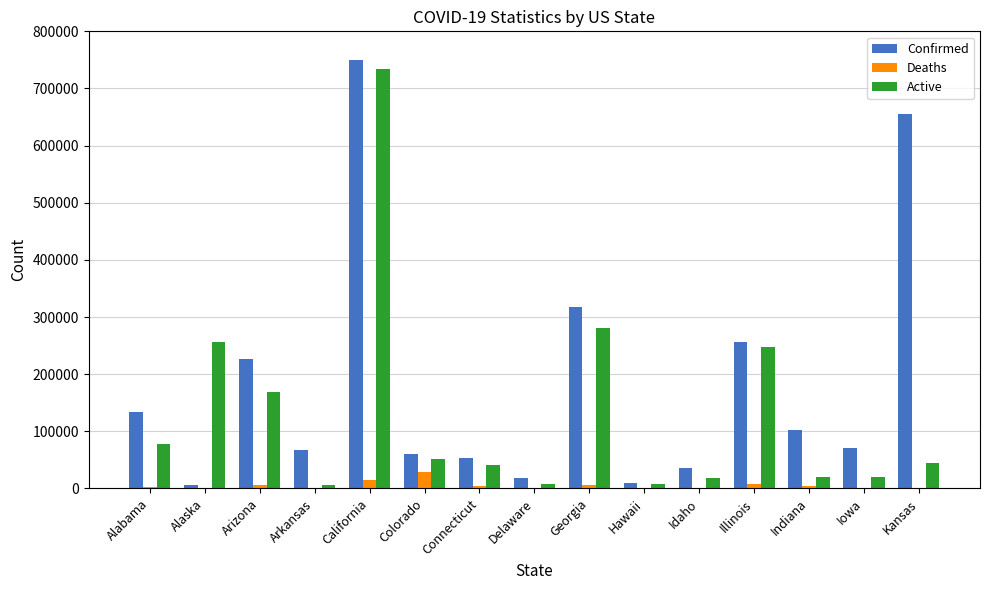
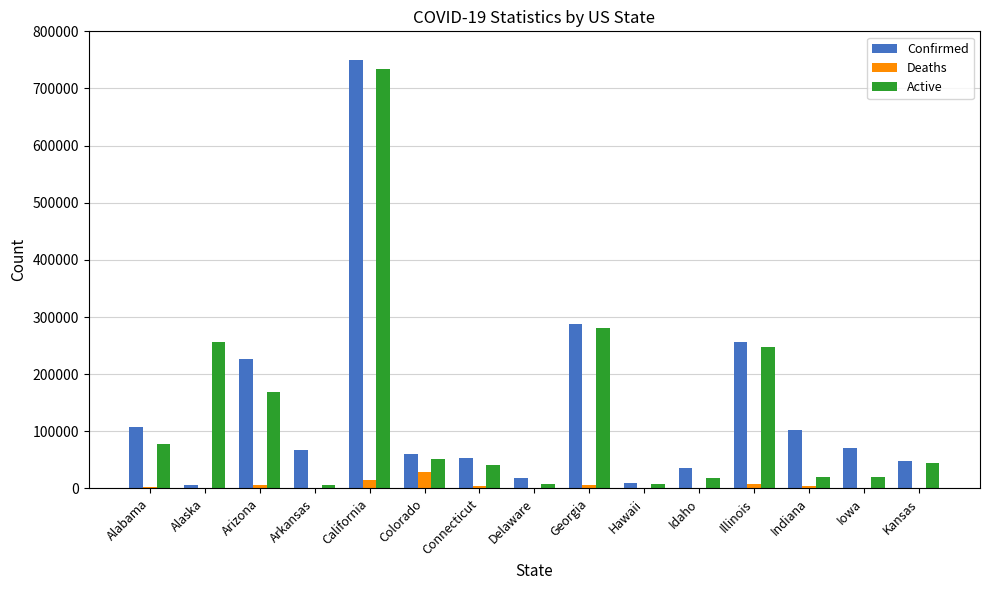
Confirmed, Alabama: 130000 -> 110000
Confirmed, Georgia: 320000 -> 290000
Confirmed, Kansas: 650000 -> 50000
